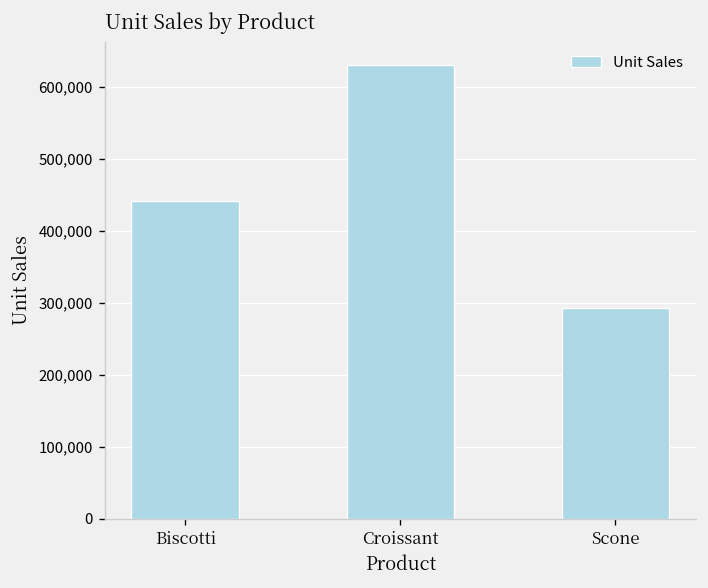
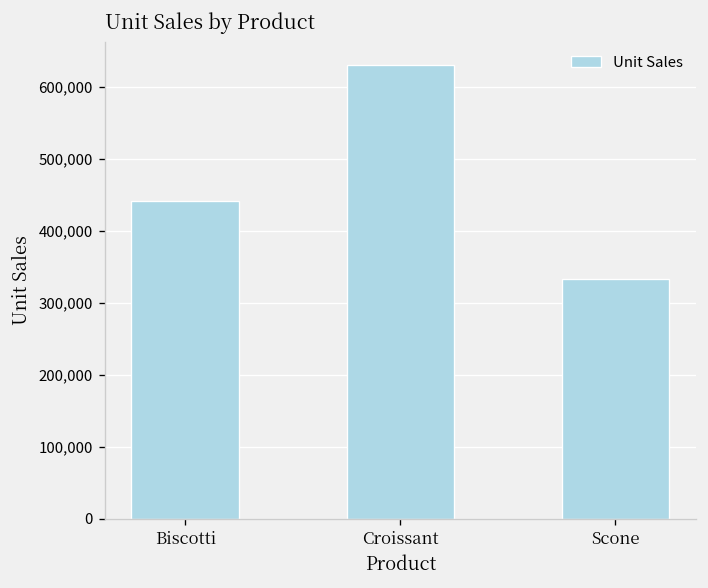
Scone: 290,000 -> 330,000
